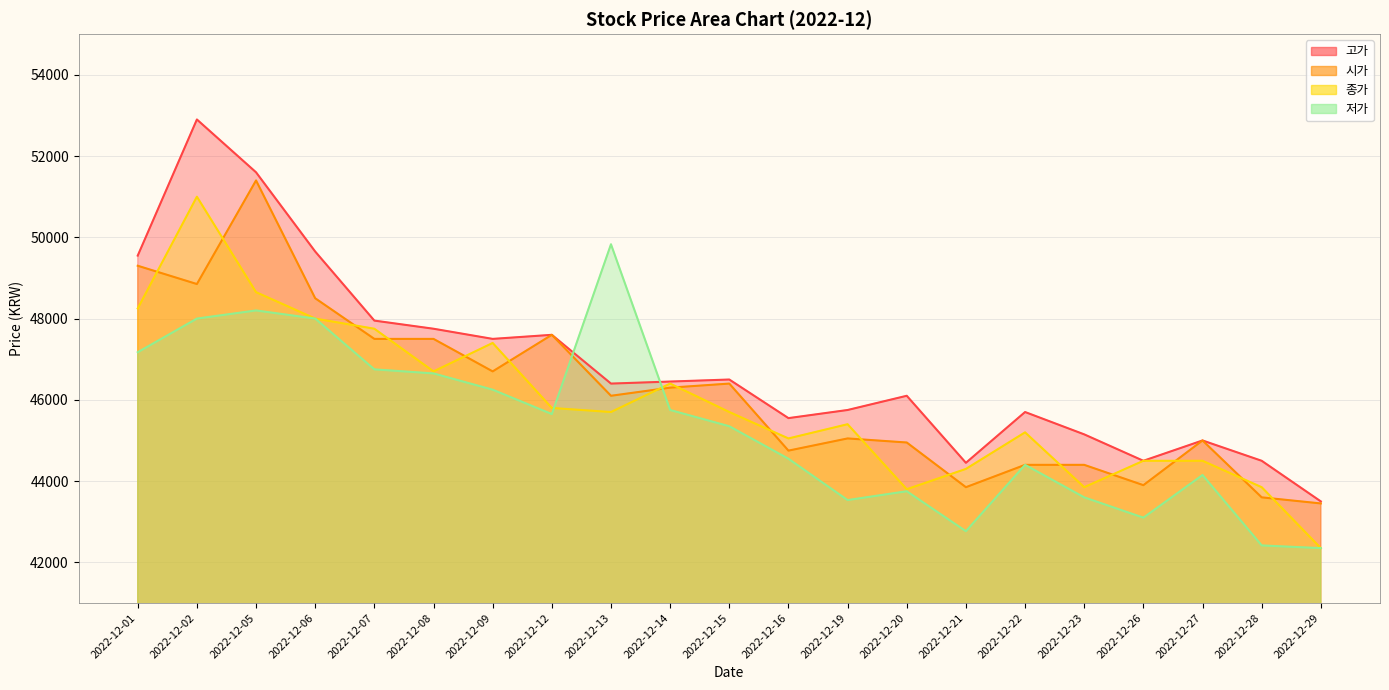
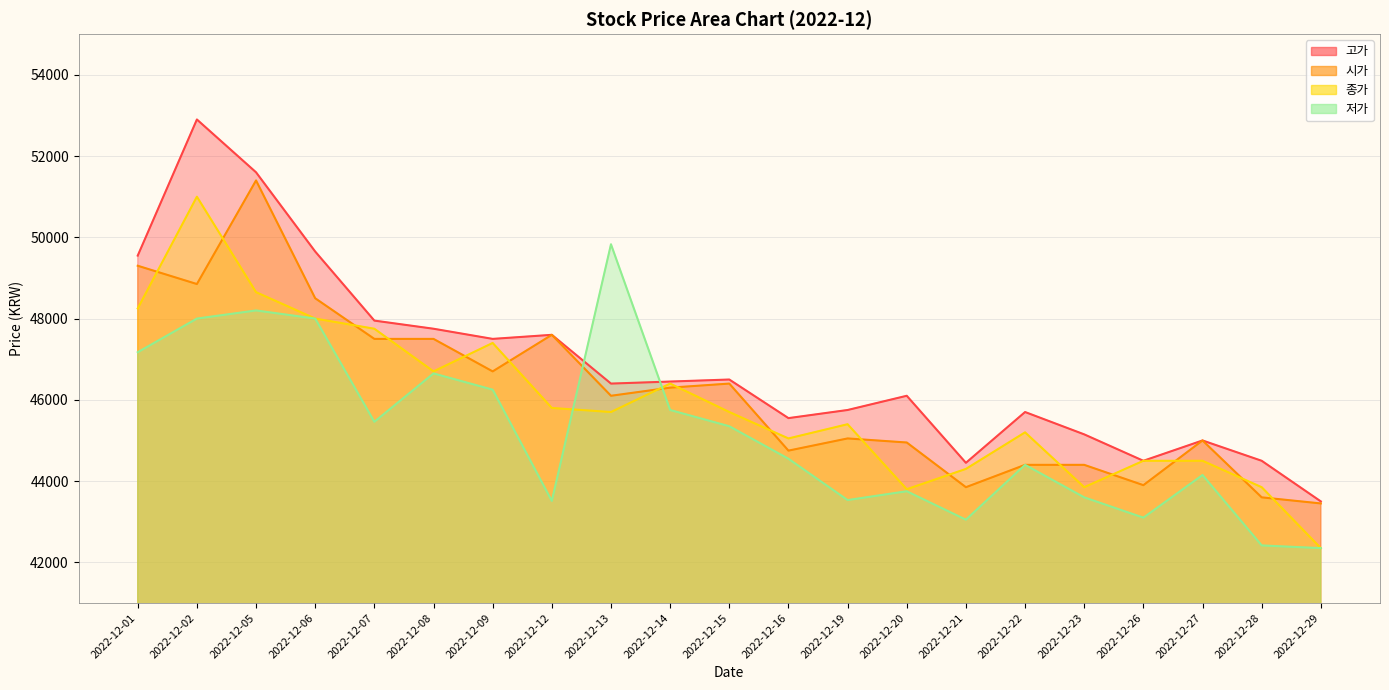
저가, 2022-12-07: 46800 -> 45500
저가, 2022-12-12: 45700 -> 43500
저가, 2022-12-21: 42800 -> 43100
